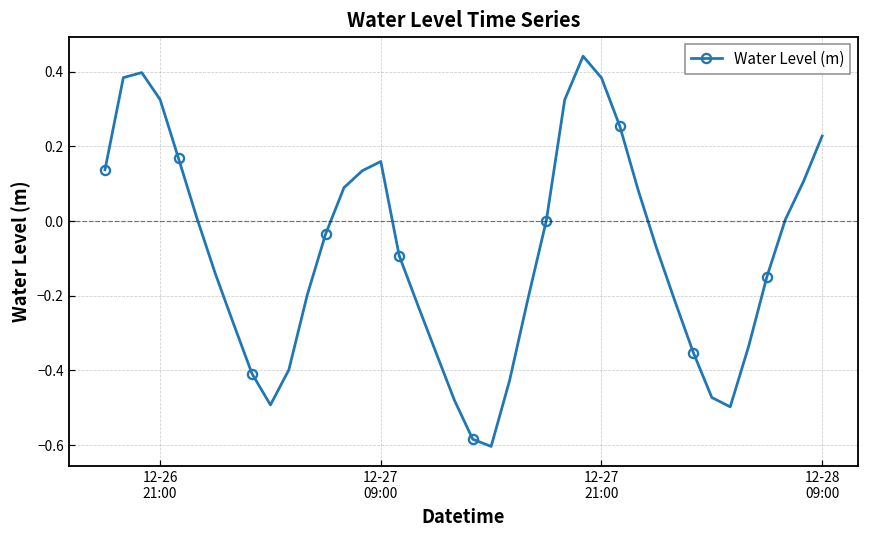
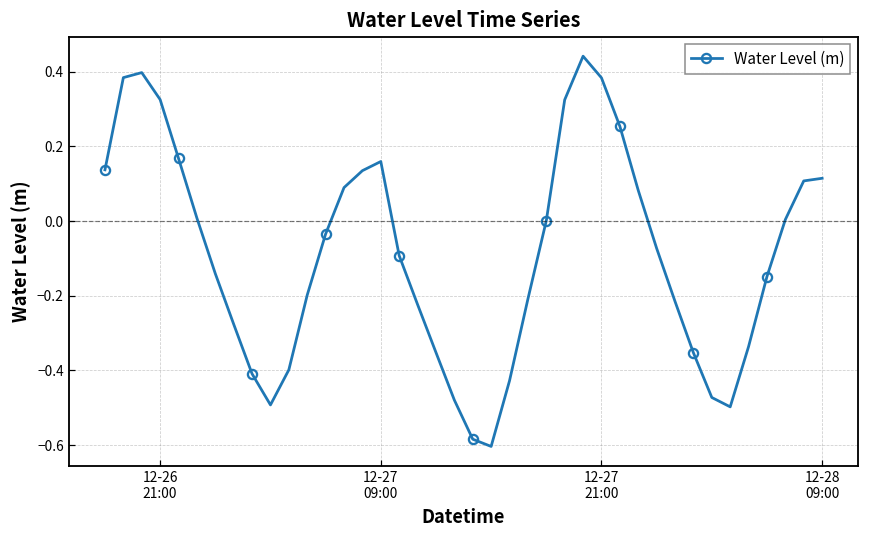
12-28 09:00: 0.23 -> 0.11
